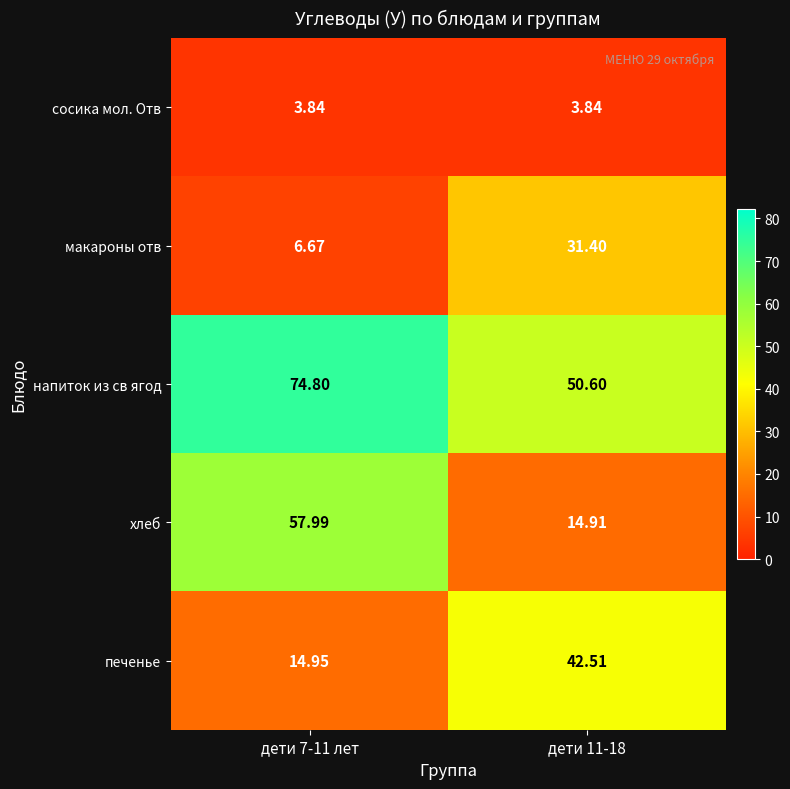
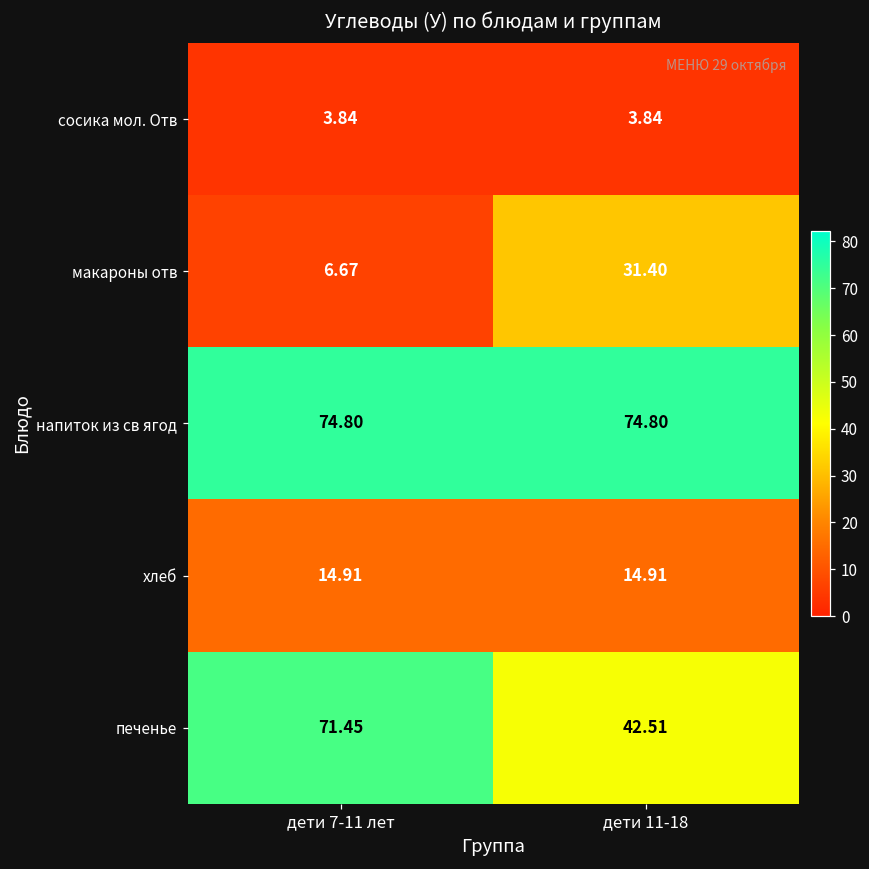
напиток из св ягод, дети 11-18: 50.60 -> 74.80
хлеб, дети 7-11 лет: 57.99 -> 14.91
печенье, дети 7-11 лет: 14.95 -> 71.45
